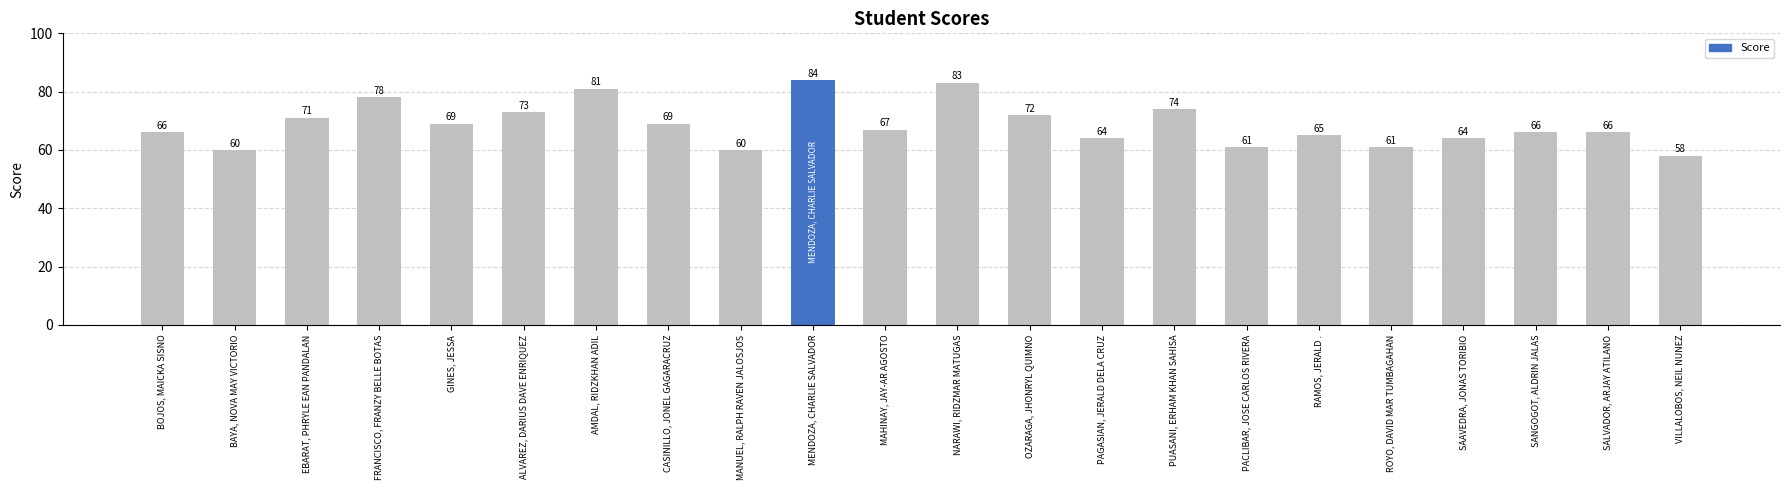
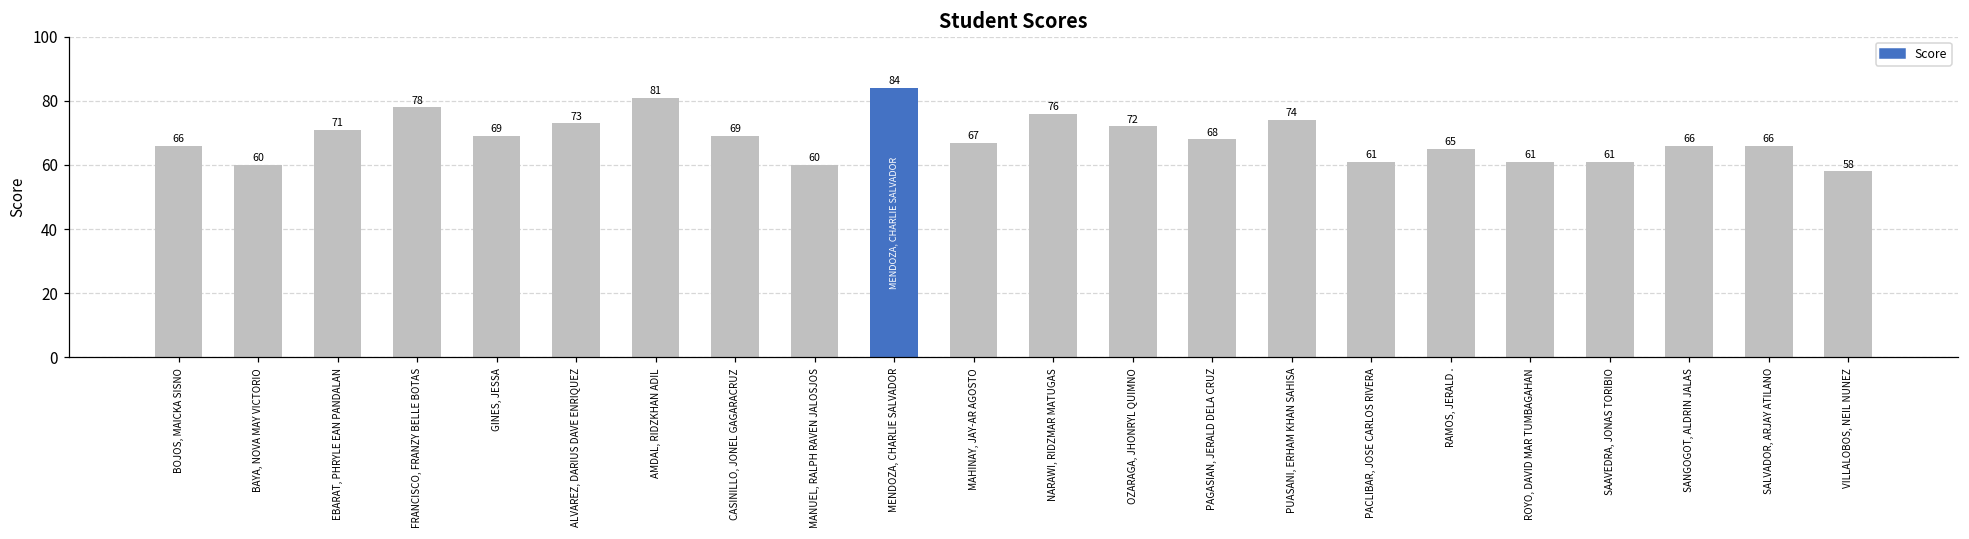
NARAWI, RIDZMAR MATUGAS: 83 -> 76
PAGASIAN, JERALD DELA CRUZ: 64 -> 68
SAAVEDRA, JONAS TORIBIO: 64 -> 61
